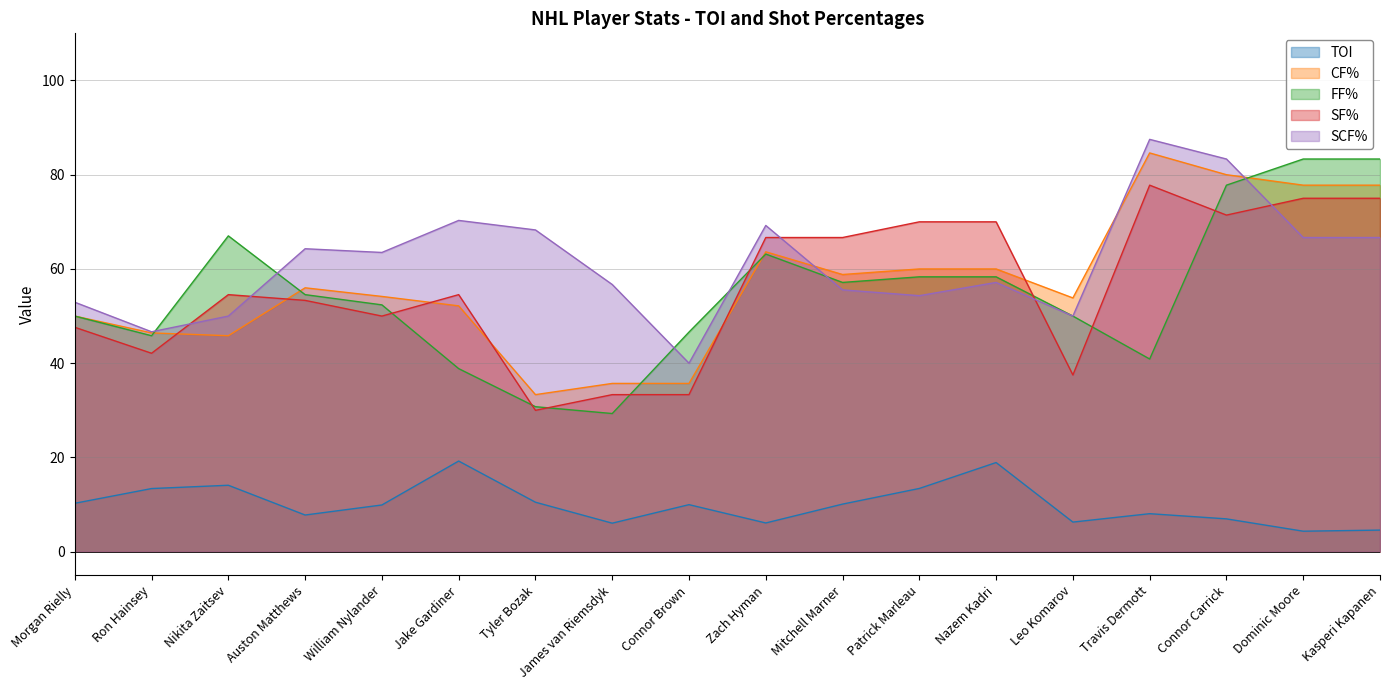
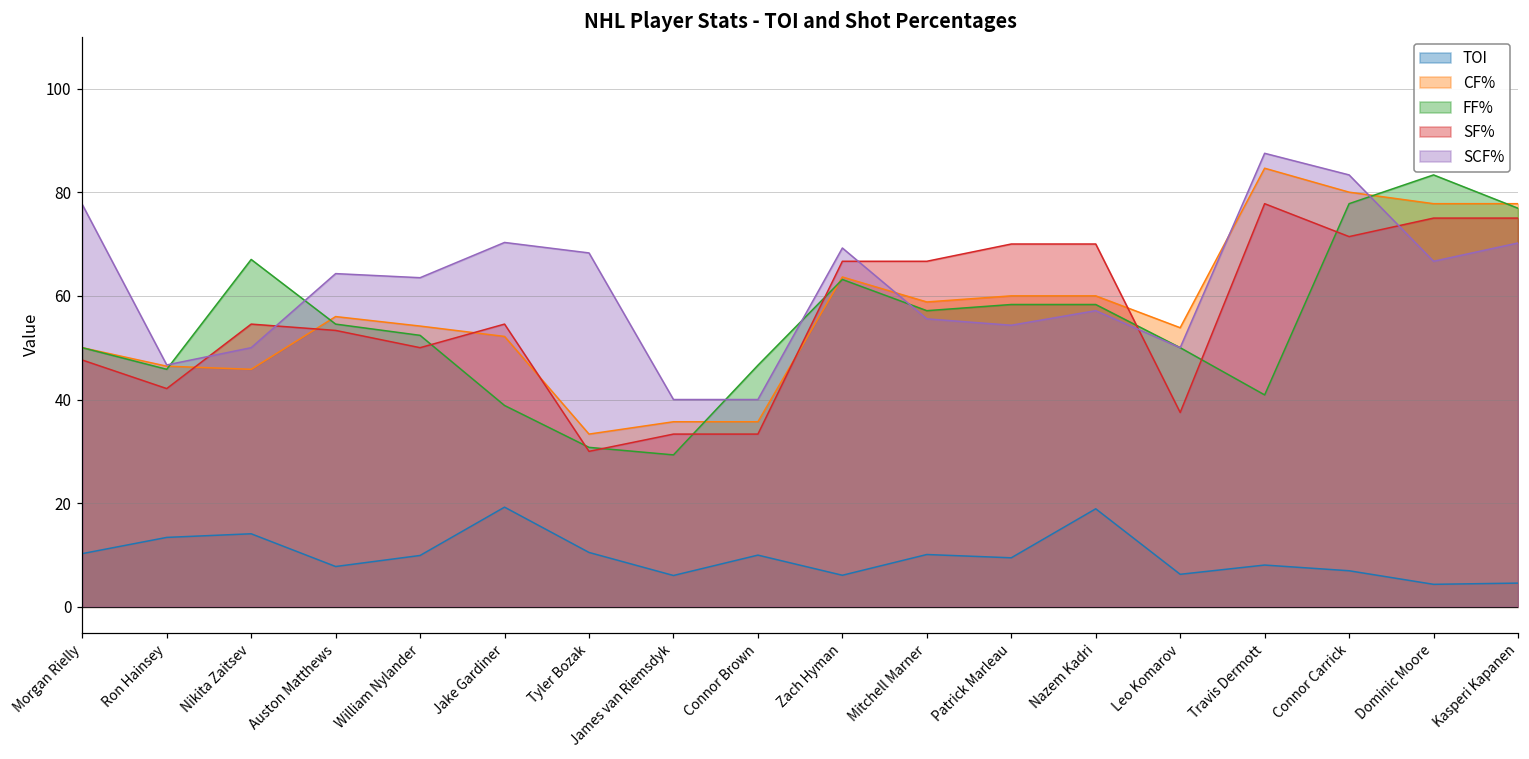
SCF%, Morgan Rielly: 53 -> 78
SCF%, James van Riemsdyk: 57 -> 40
TOI, Patrick Marleau: 13 -> 9
FF%, Kasperi Kapanen: 83 -> 77
SCF%, Kasperi Kapanen: 67 -> 70
